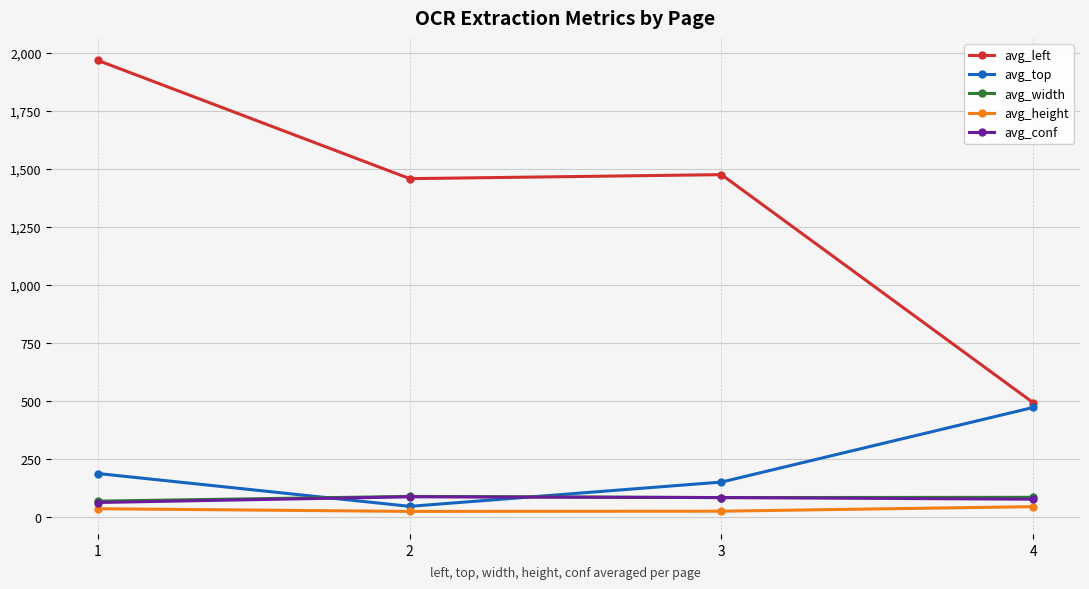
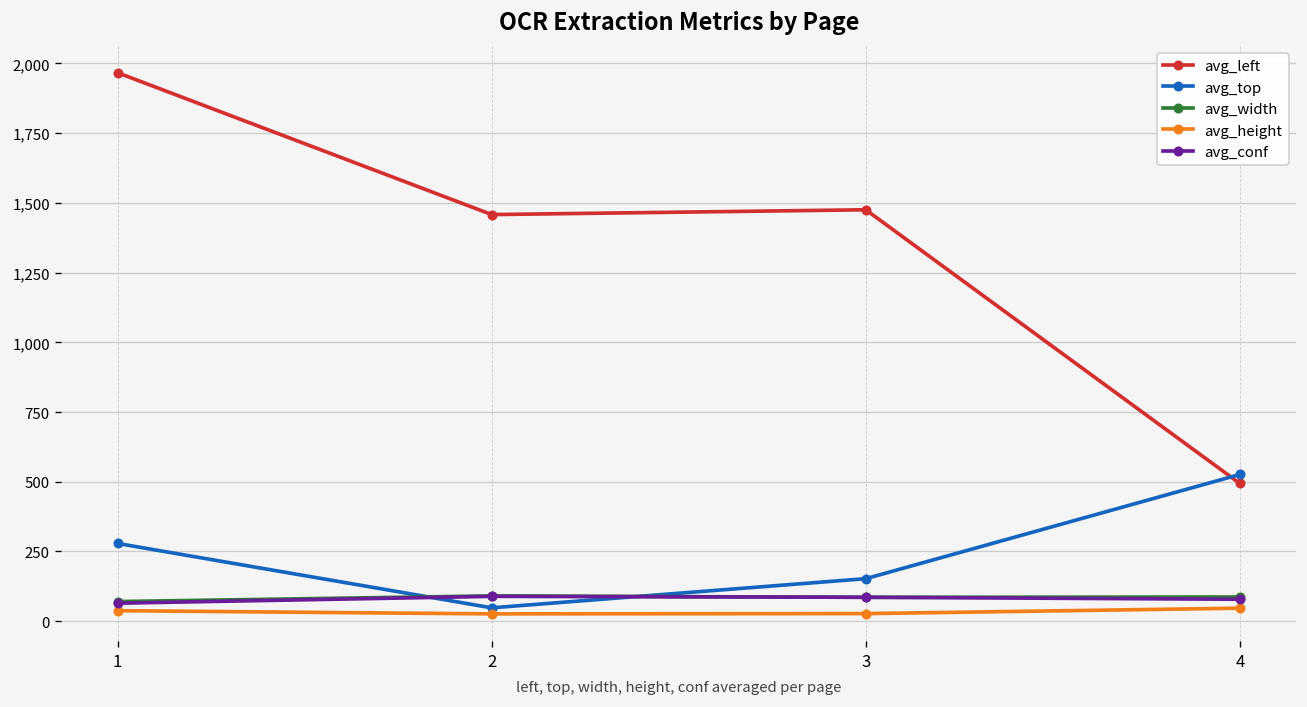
avg_top, 1: 190 -> 280
avg_top, 4: 470 -> 530
